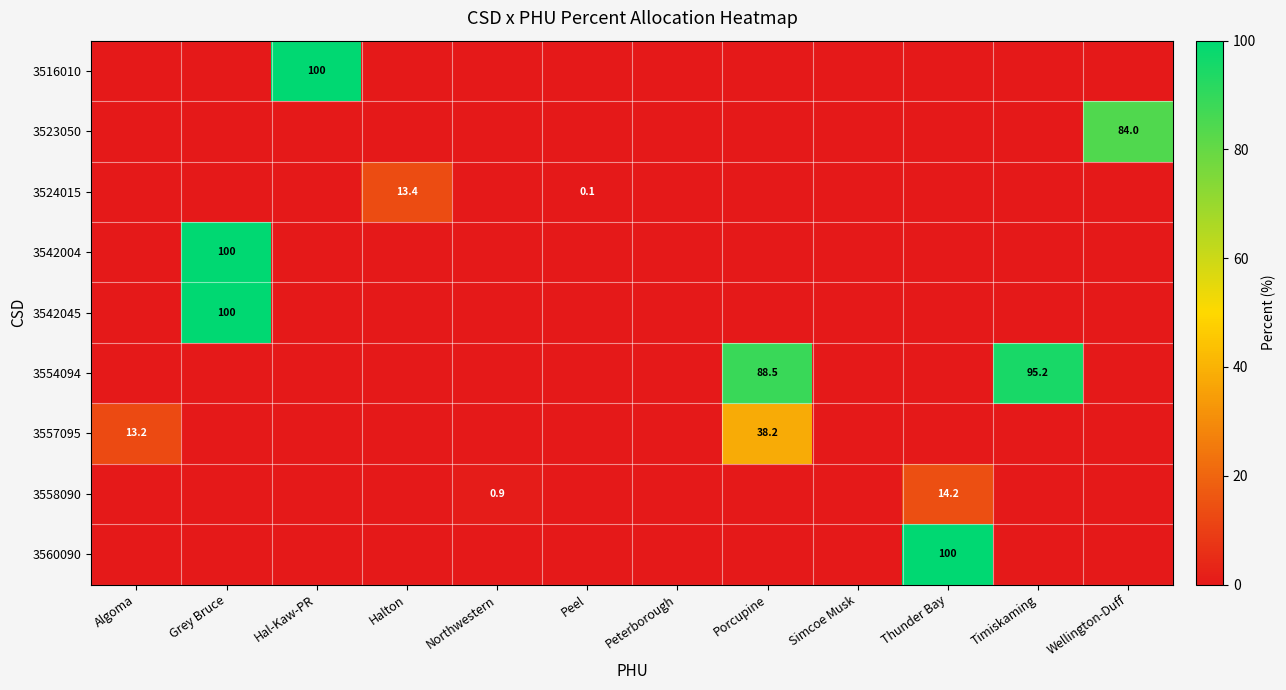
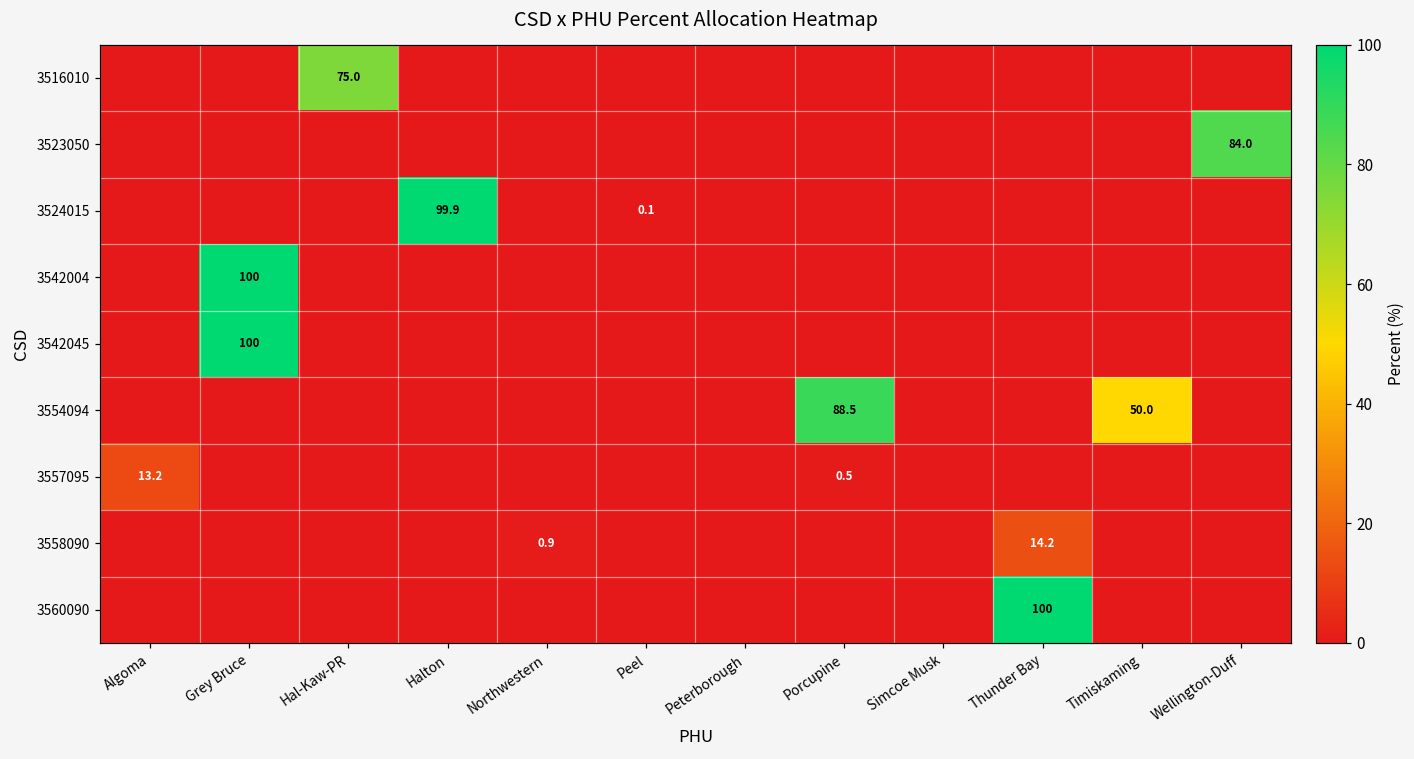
3516010, Hal-Kaw-PR: 100 -> 75.0
3524015, Halton: 13.4 -> 99.9
3554094, Timiskaming: 95.2 -> 50.0
3557095, Porcupine: 38.2 -> 0.5
